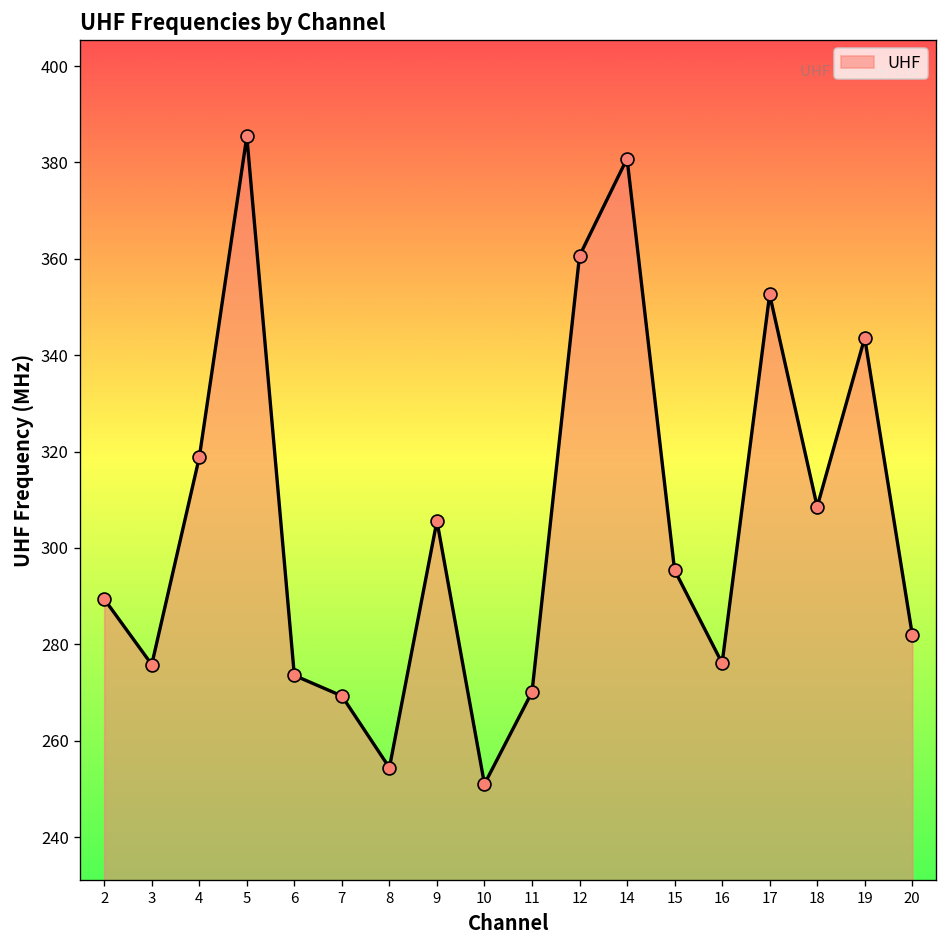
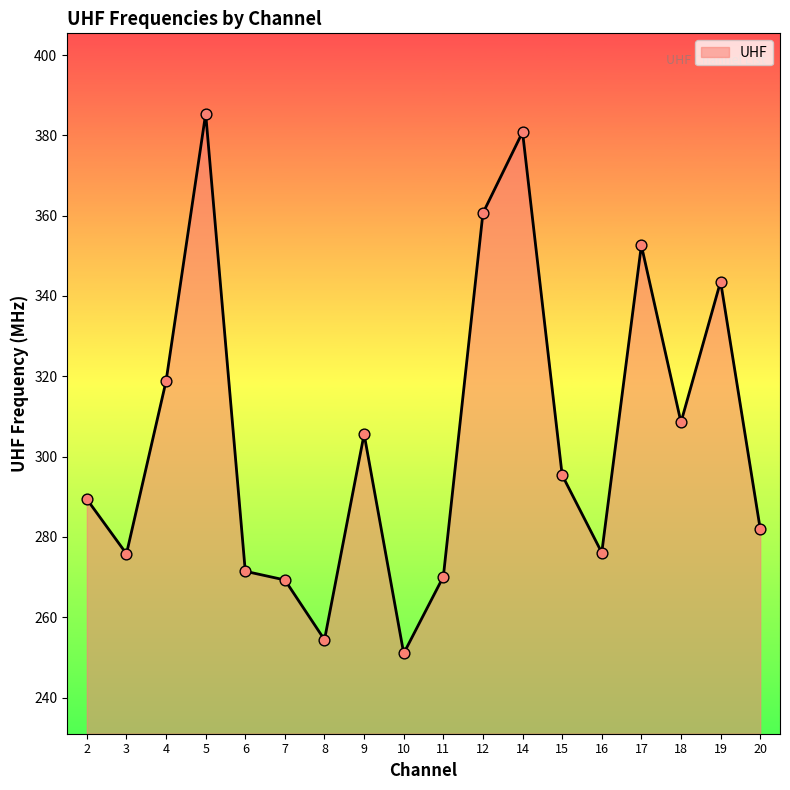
6: 274 -> 271
